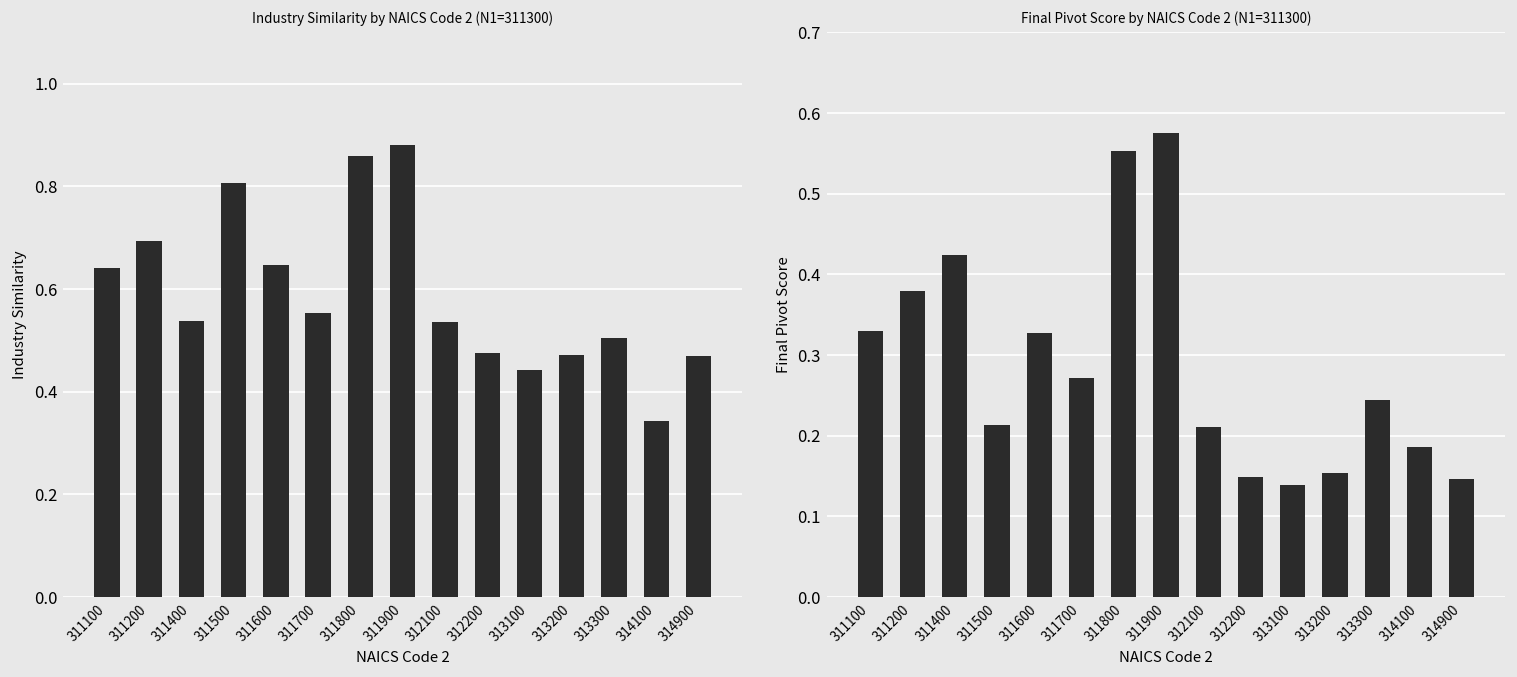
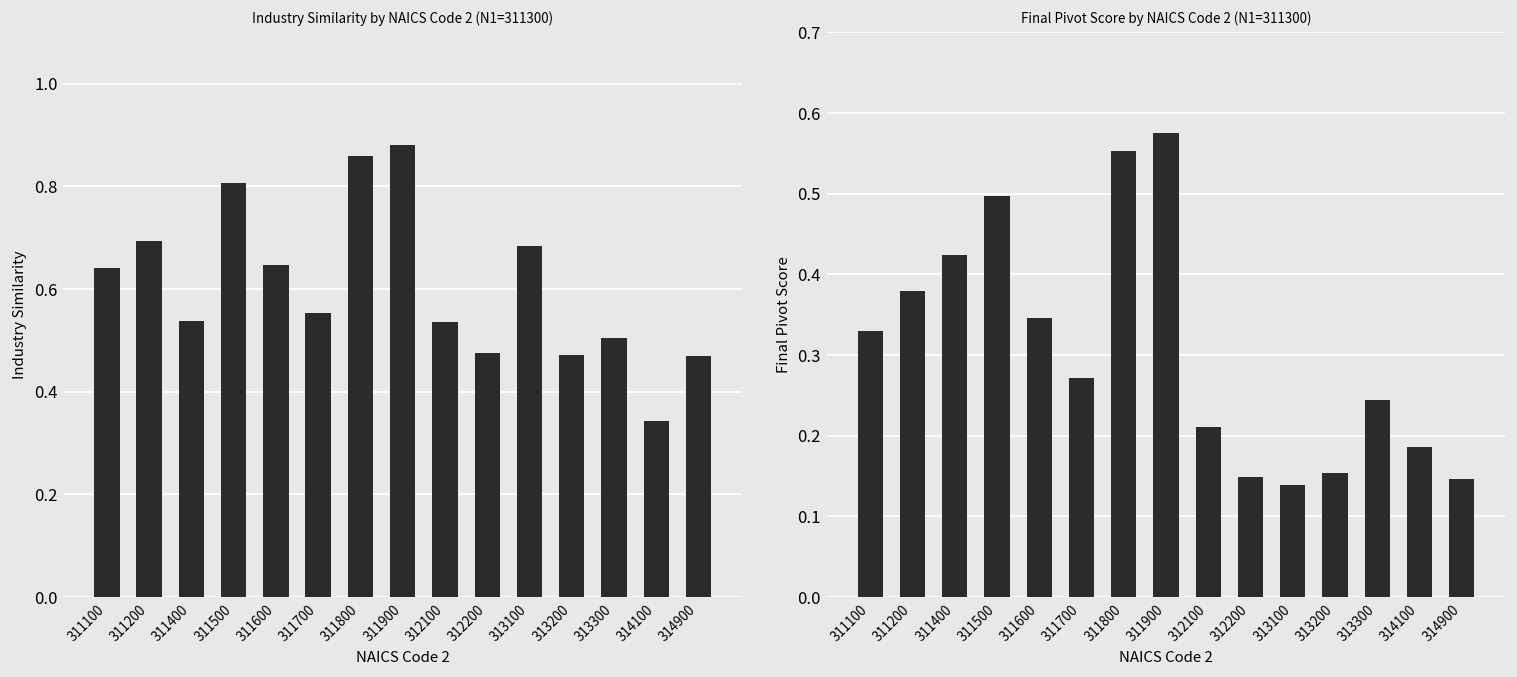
Industry Similarity by NAICS Code 2 (N1=311300), 313100: 0.44 -> 0.68
Final Pivot Score by NAICS Code 2 (N1=311300), 311500: 0.21 -> 0.50
Final Pivot Score by NAICS Code 2 (N1=311300), 311600: 0.33 -> 0.35
